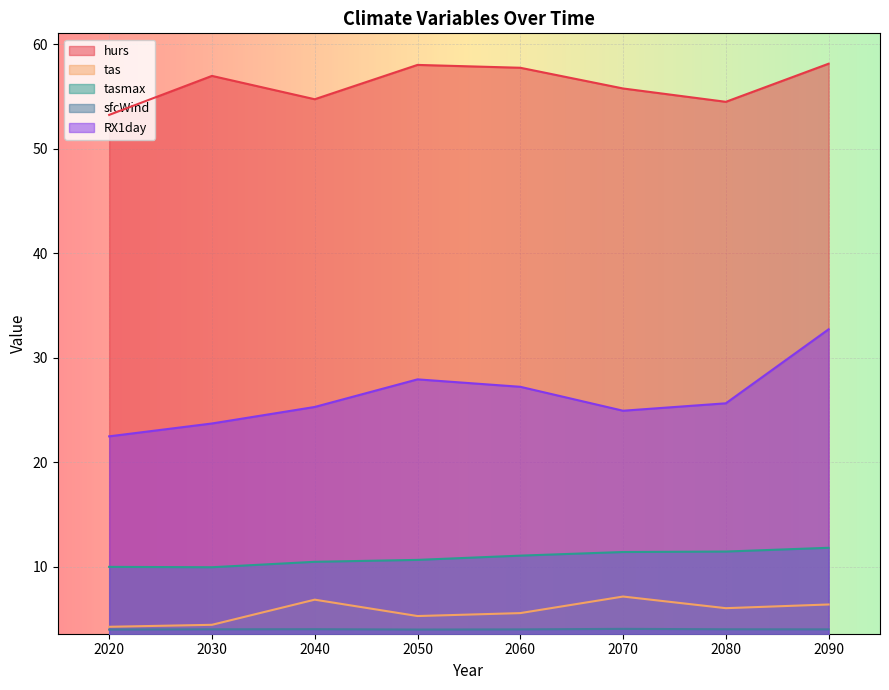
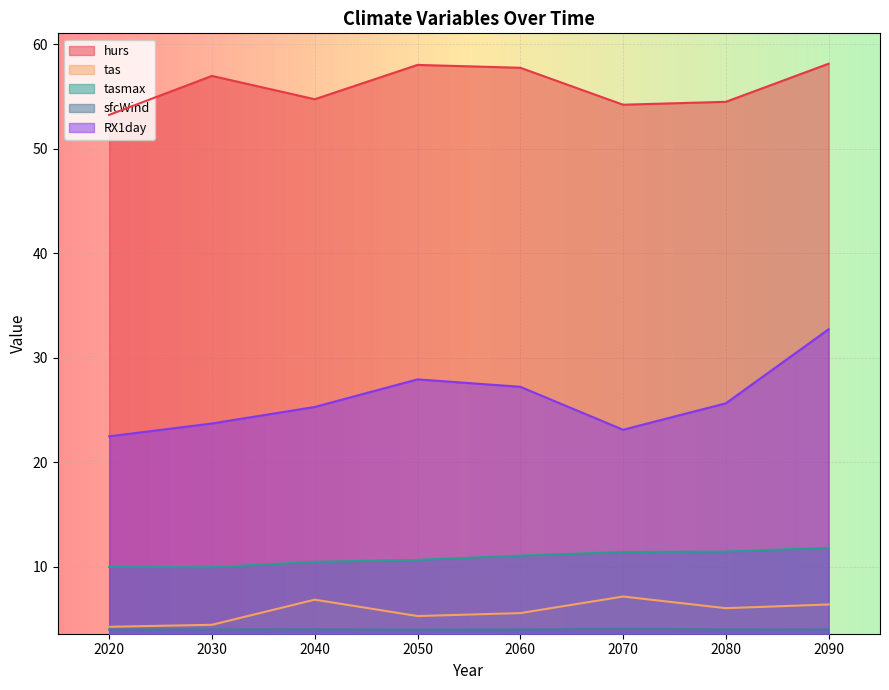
hurs, 2070: 55.7 -> 54.2
RX1day, 2070: 24.9 -> 23.1
